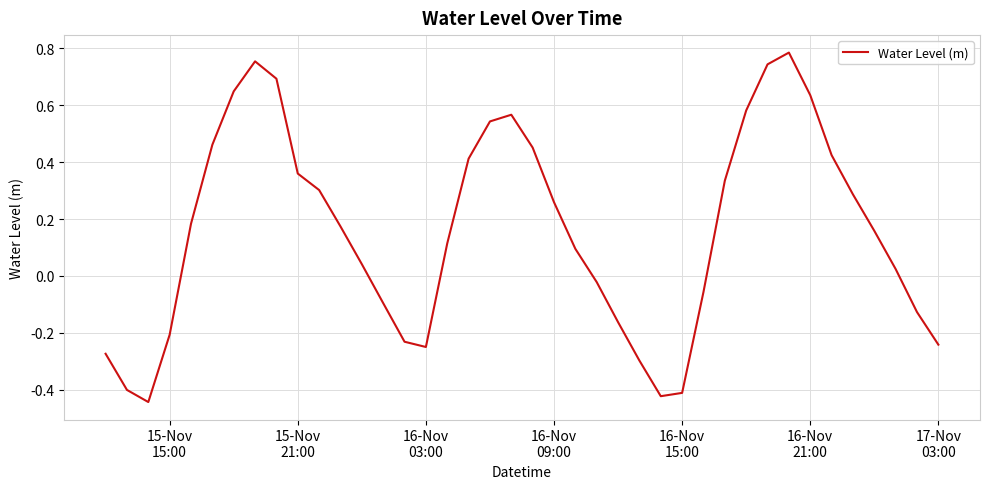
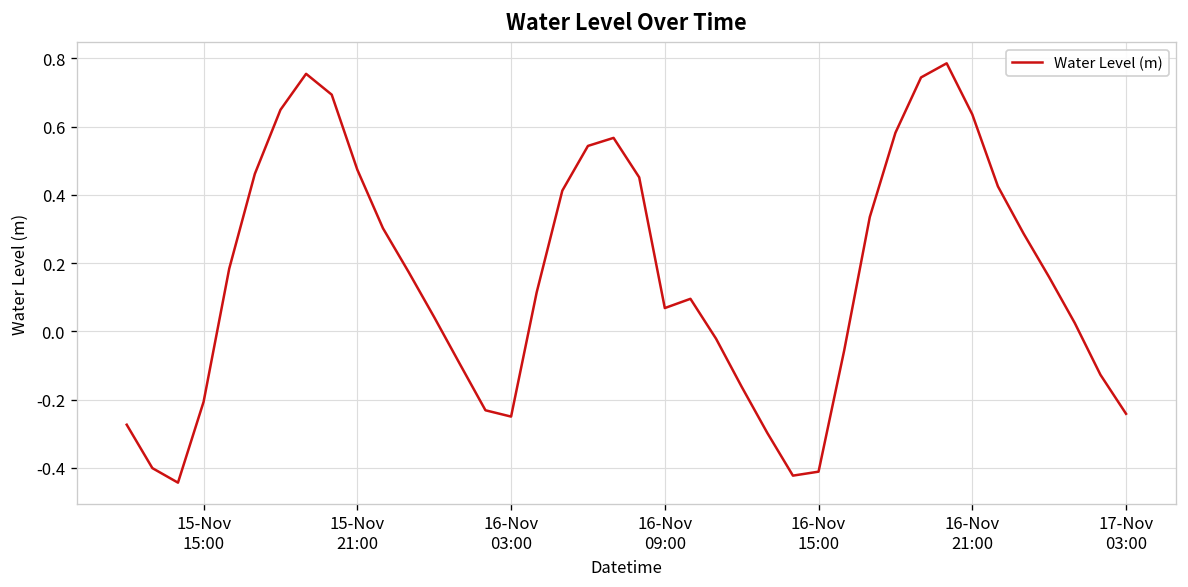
15-Nov 21:00: 0.36 -> 0.47
16-Nov 09:00: 0.26 -> 0.07
